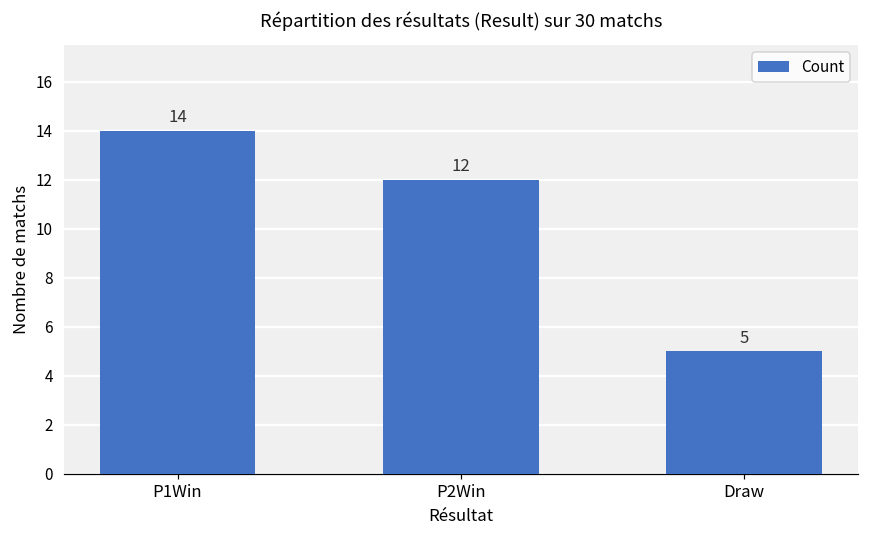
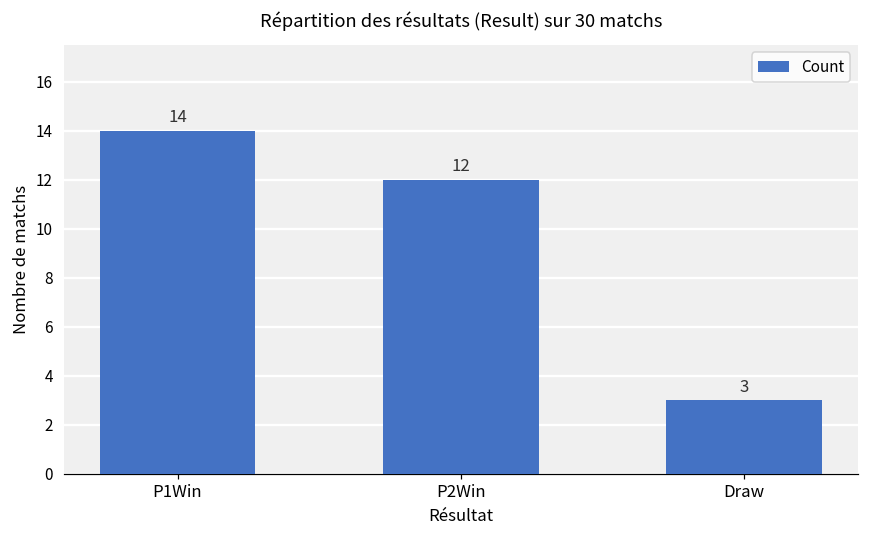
Draw: 5 -> 3
